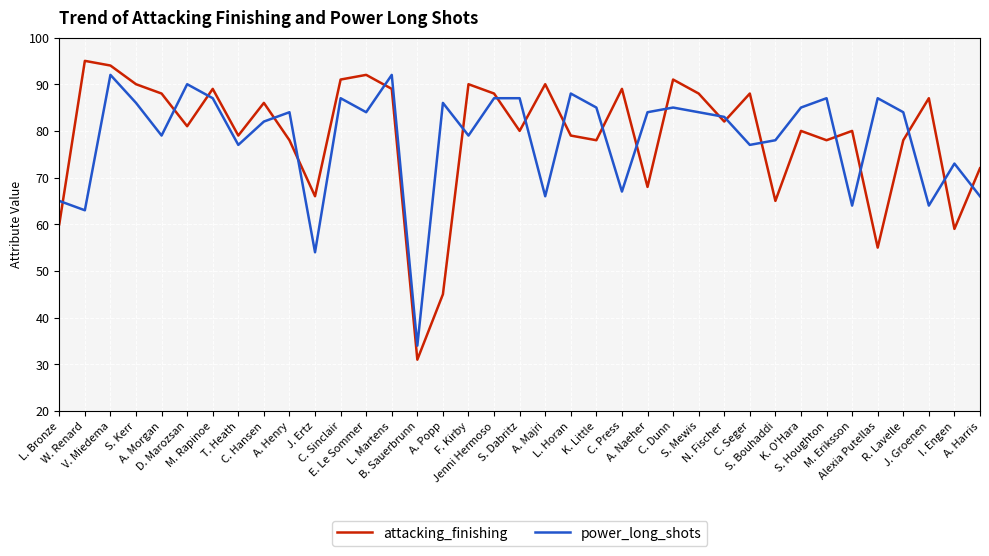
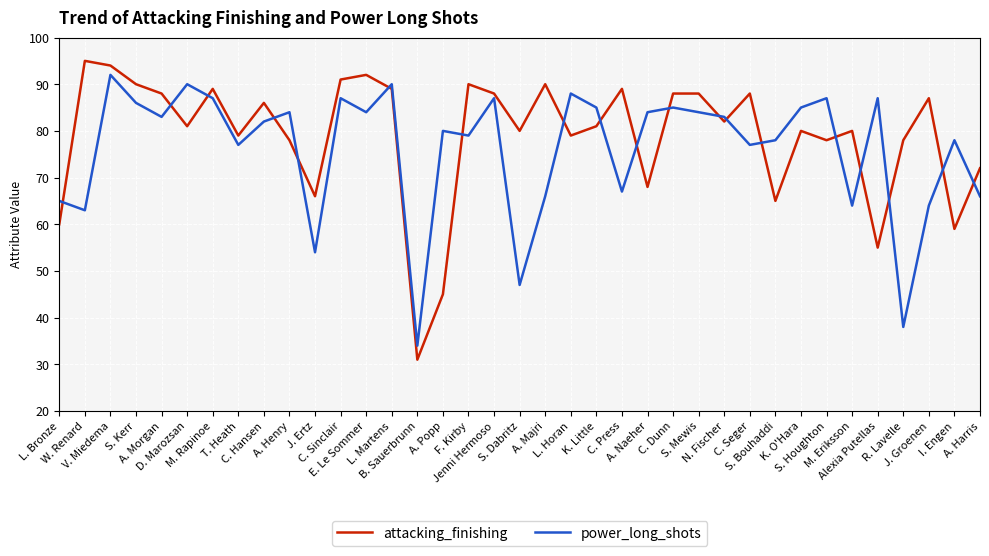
power_long_shots, A. Morgan: 79 -> 83
power_long_shots, L. Martens: 92 -> 90
power_long_shots, A. Popp: 86 -> 80
power_long_shots, S. Dabritz: 87 -> 47
attacking_finishing, K. Little: 78 -> 81
attacking_finishing, C. Dunn: 91 -> 88
power_long_shots, R. Lavelle: 84 -> 38
power_long_shots, I. Engen: 73 -> 78
